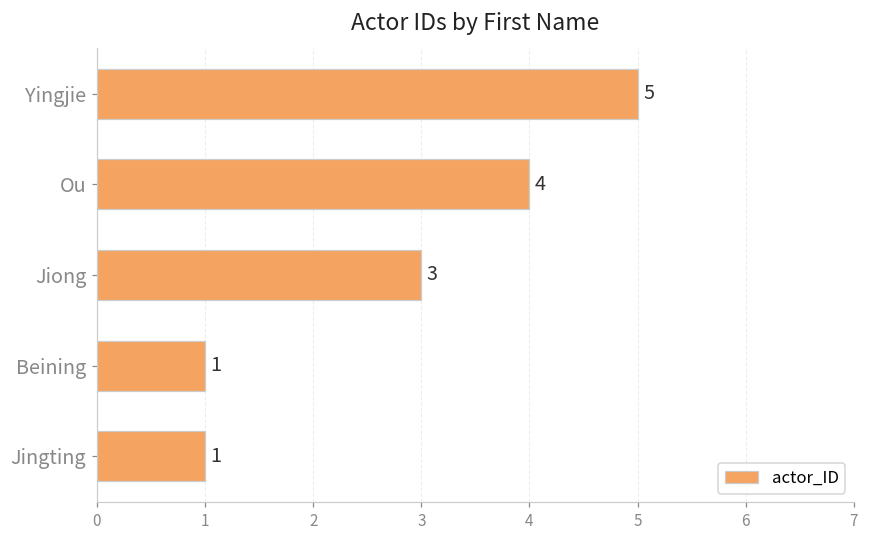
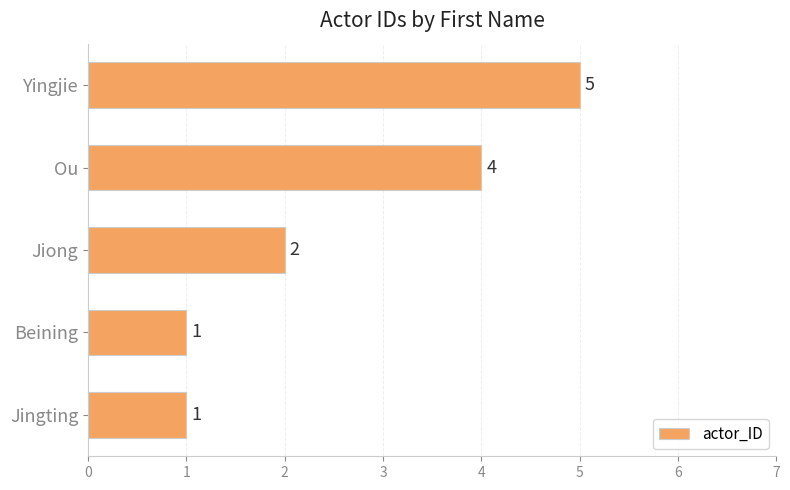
Jiong: 3 -> 2
